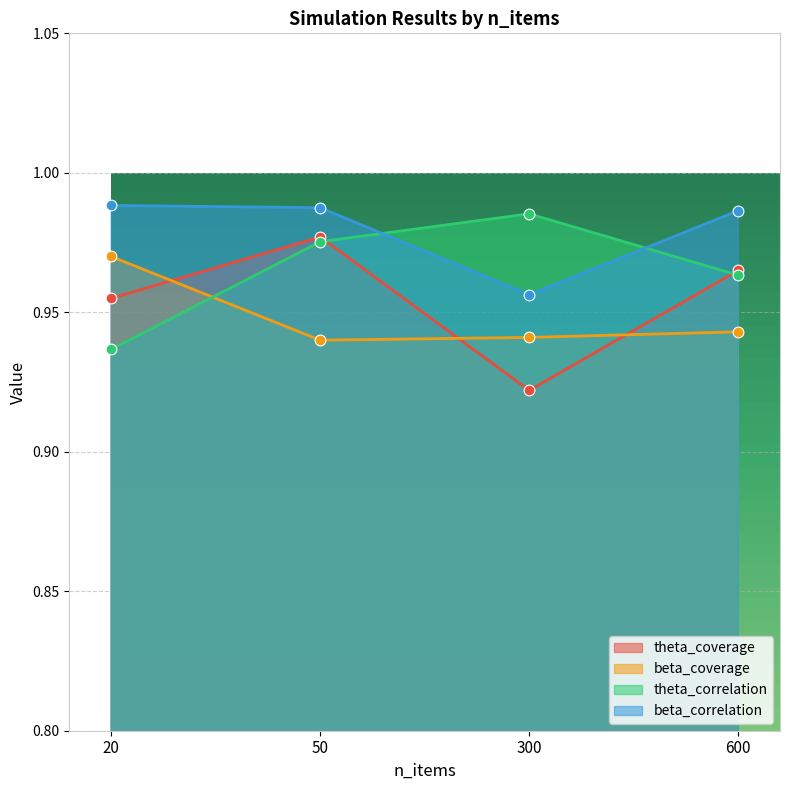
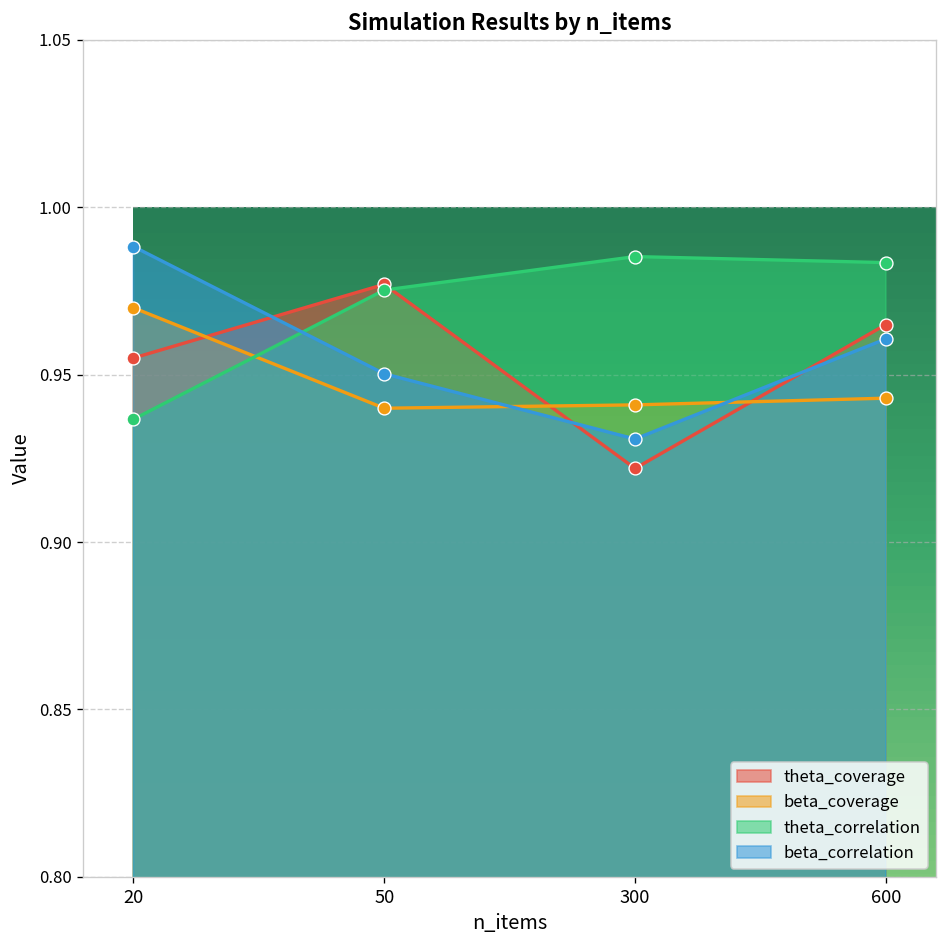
beta_correlation, 50: 0.988 -> 0.950
beta_correlation, 300: 0.956 -> 0.931
theta_correlation, 600: 0.963 -> 0.984
beta_correlation, 600: 0.986 -> 0.961
